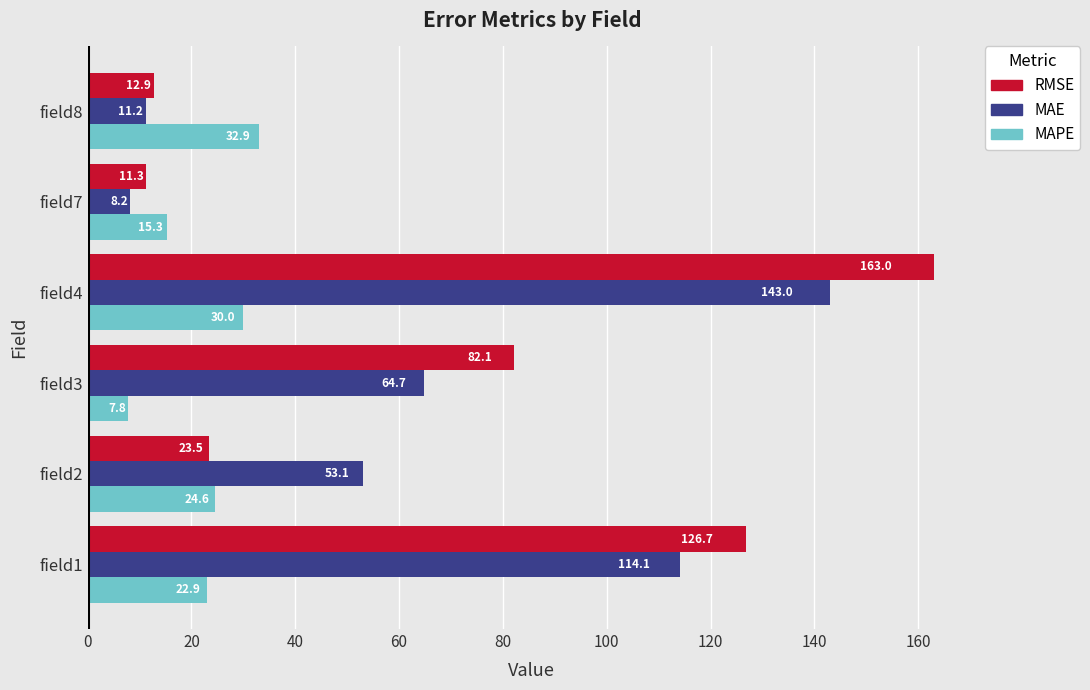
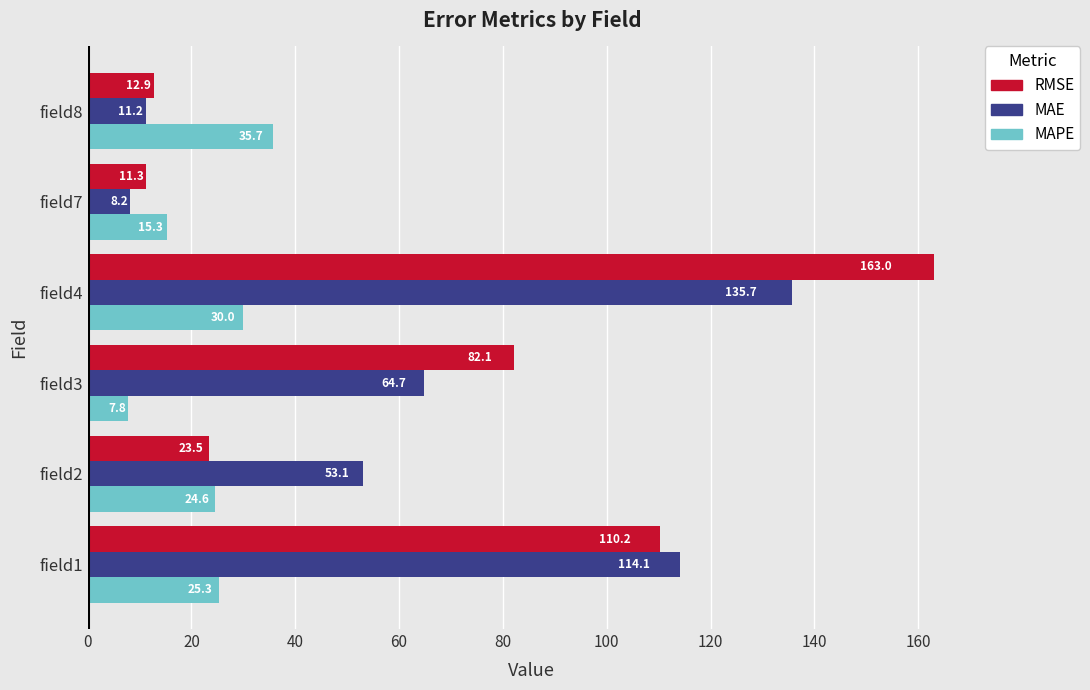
MAPE, field8: 32.9 -> 35.7
MAE, field4: 143.0 -> 135.7
RMSE, field1: 126.7 -> 110.2
MAPE, field1: 22.9 -> 25.3
